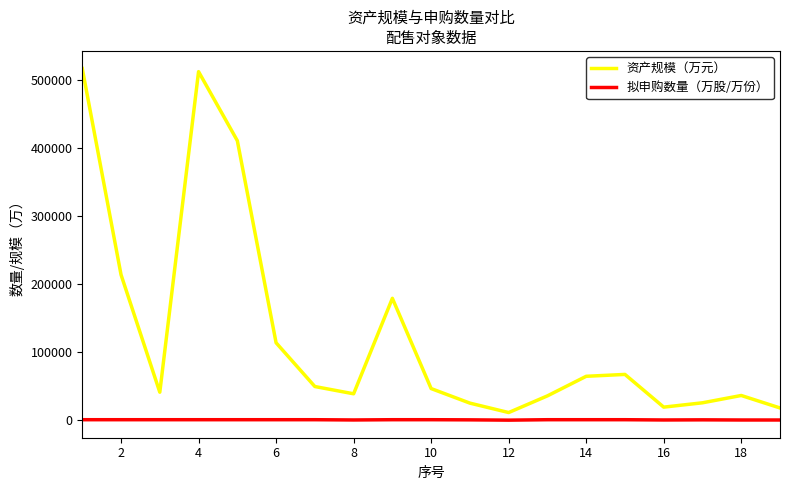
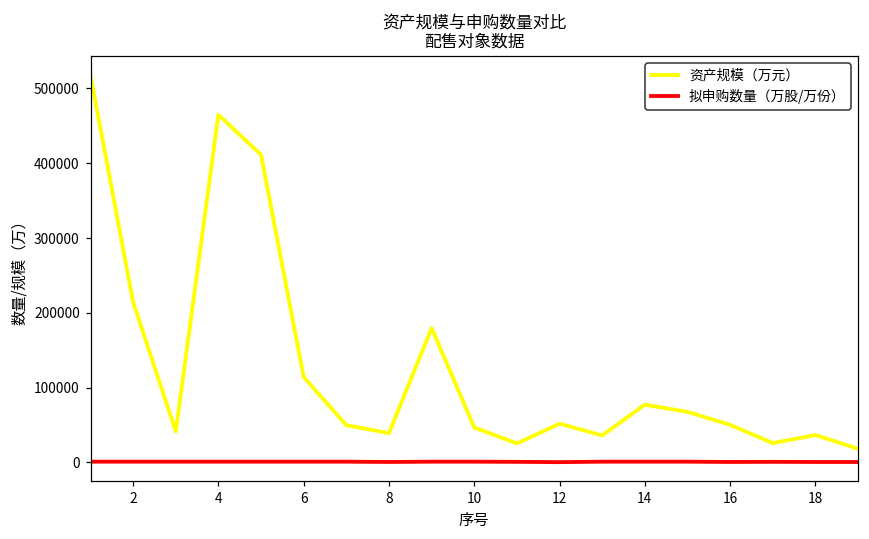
资产规模（万元）, 4: 510000 -> 460000
资产规模（万元）, 12: 10000 -> 50000
资产规模（万元）, 14: 60000 -> 80000
资产规模（万元）, 16: 20000 -> 50000
